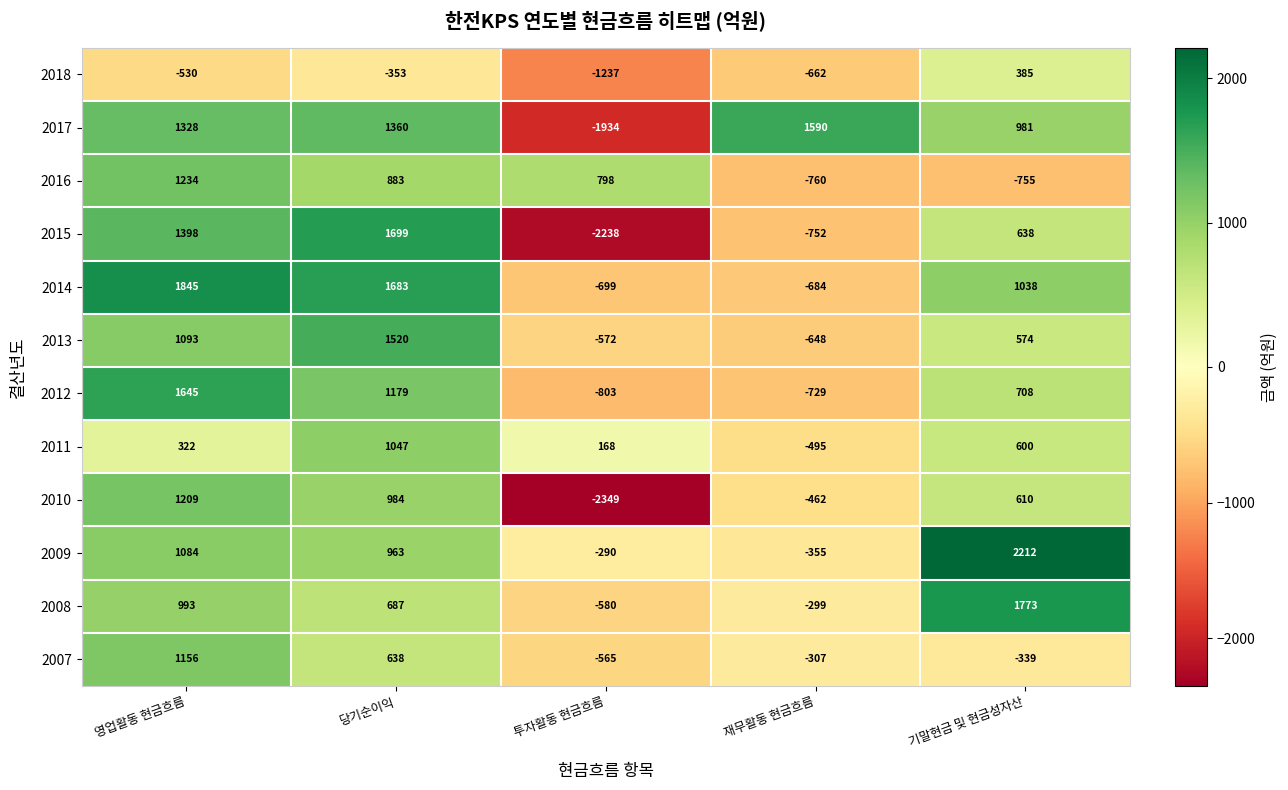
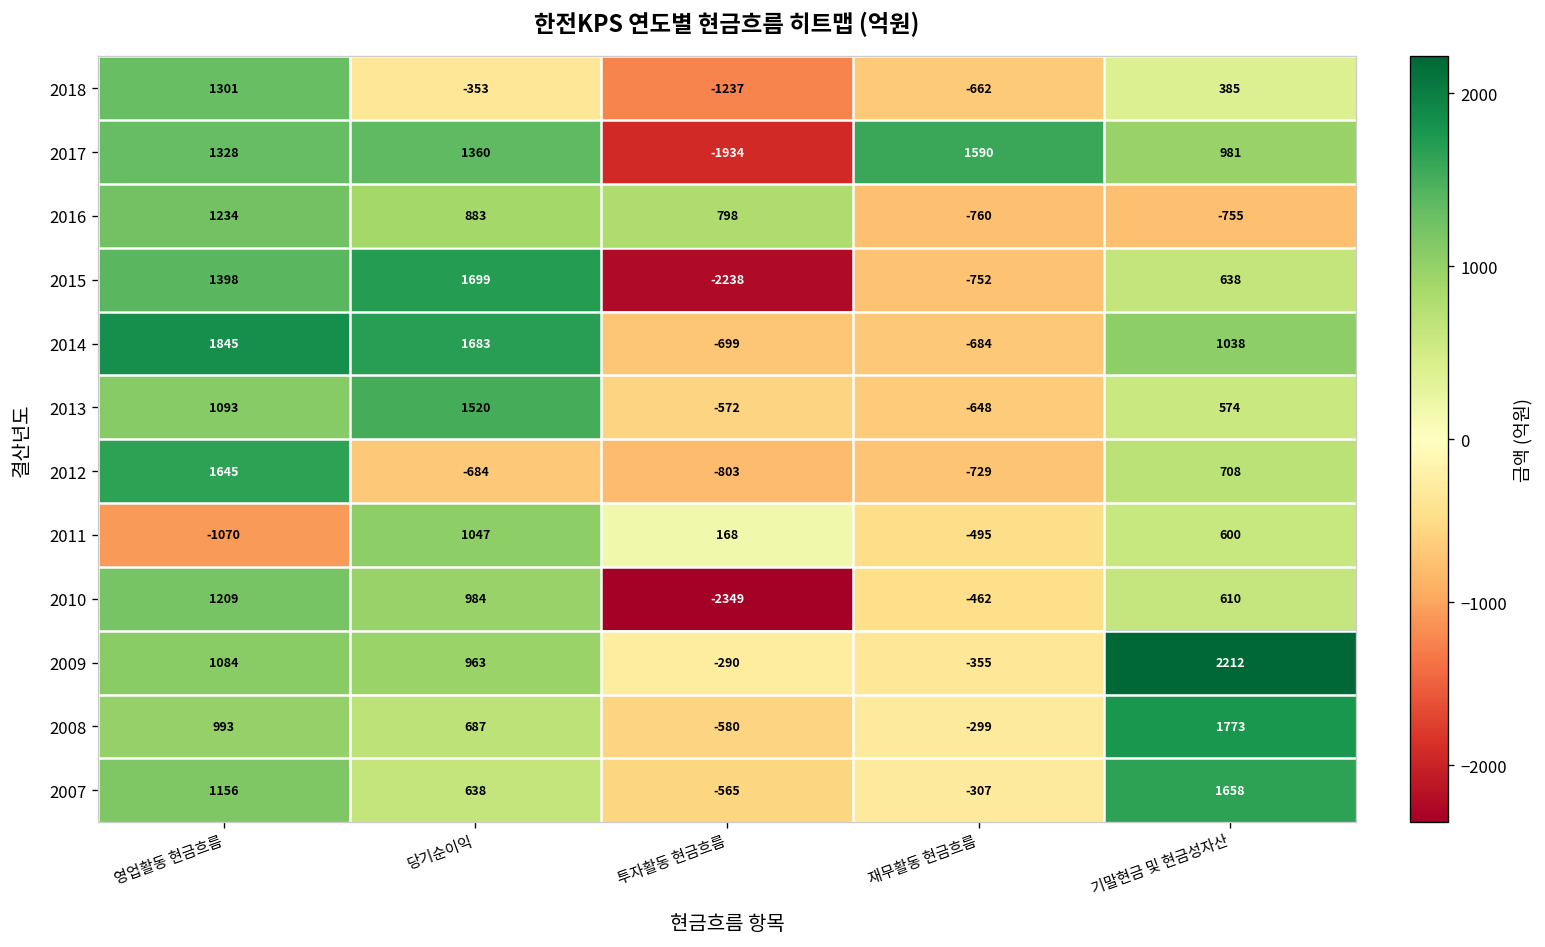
2018, 영업활동 현금흐름: -530 -> 1301
2012, 당기순이익: 1179 -> -684
2011, 영업활동 현금흐름: 322 -> -1070
2007, 기말현금 및 현금성자산: -339 -> 1658
